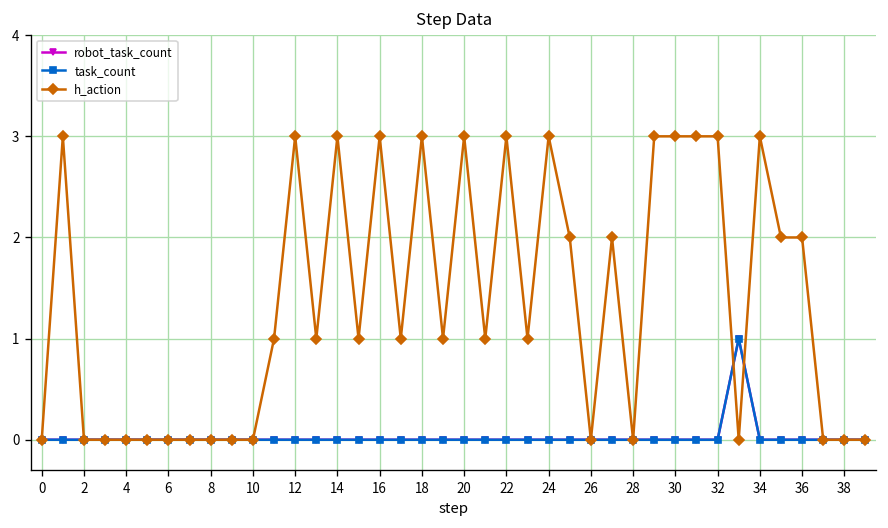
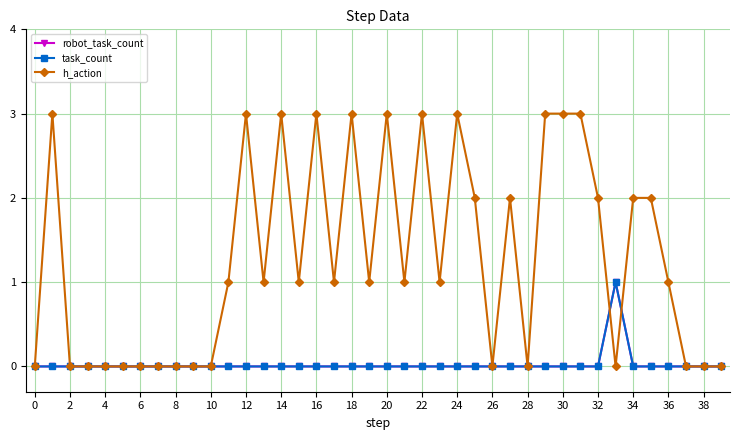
h_action, 32: 3 -> 2
h_action, 34: 3 -> 2
h_action, 36: 2 -> 1
